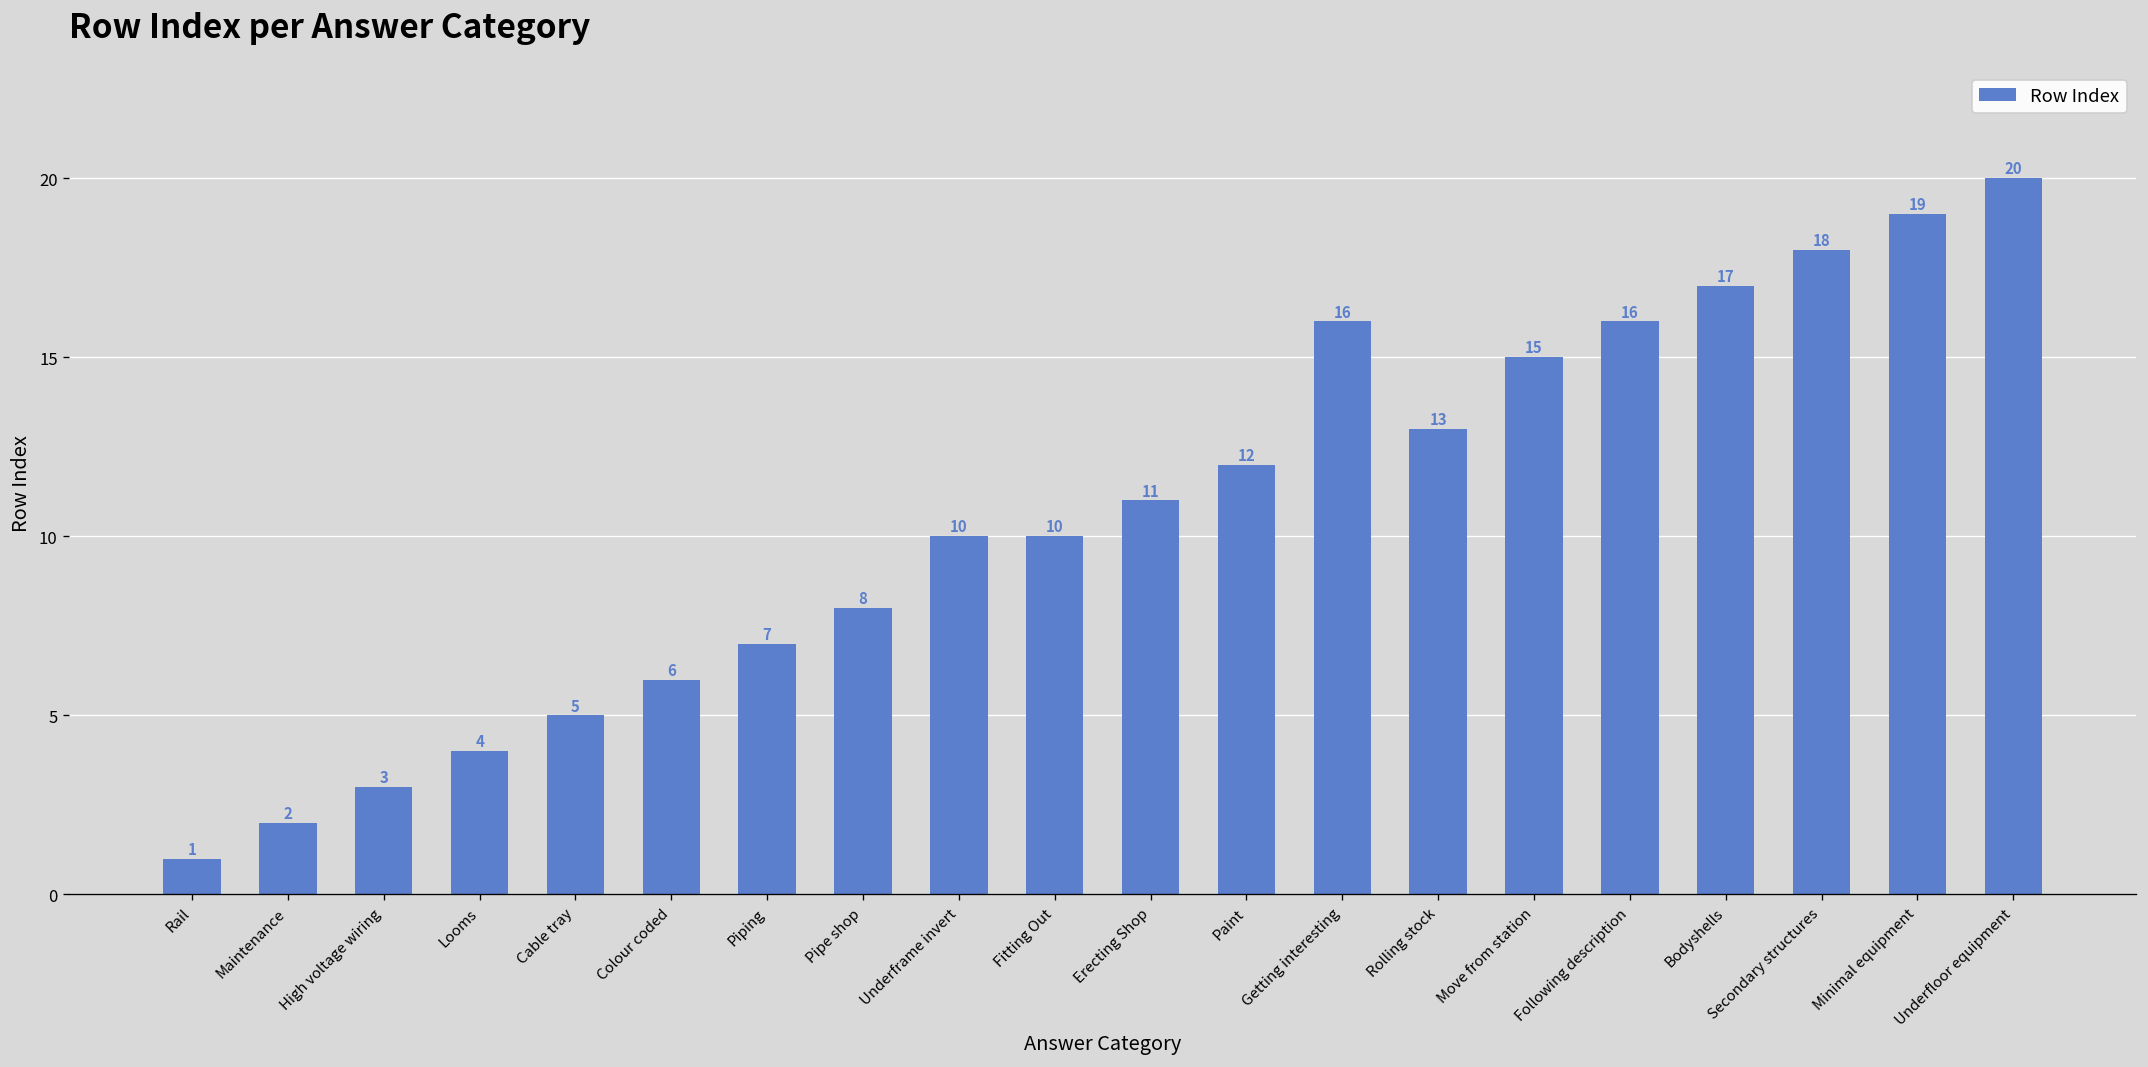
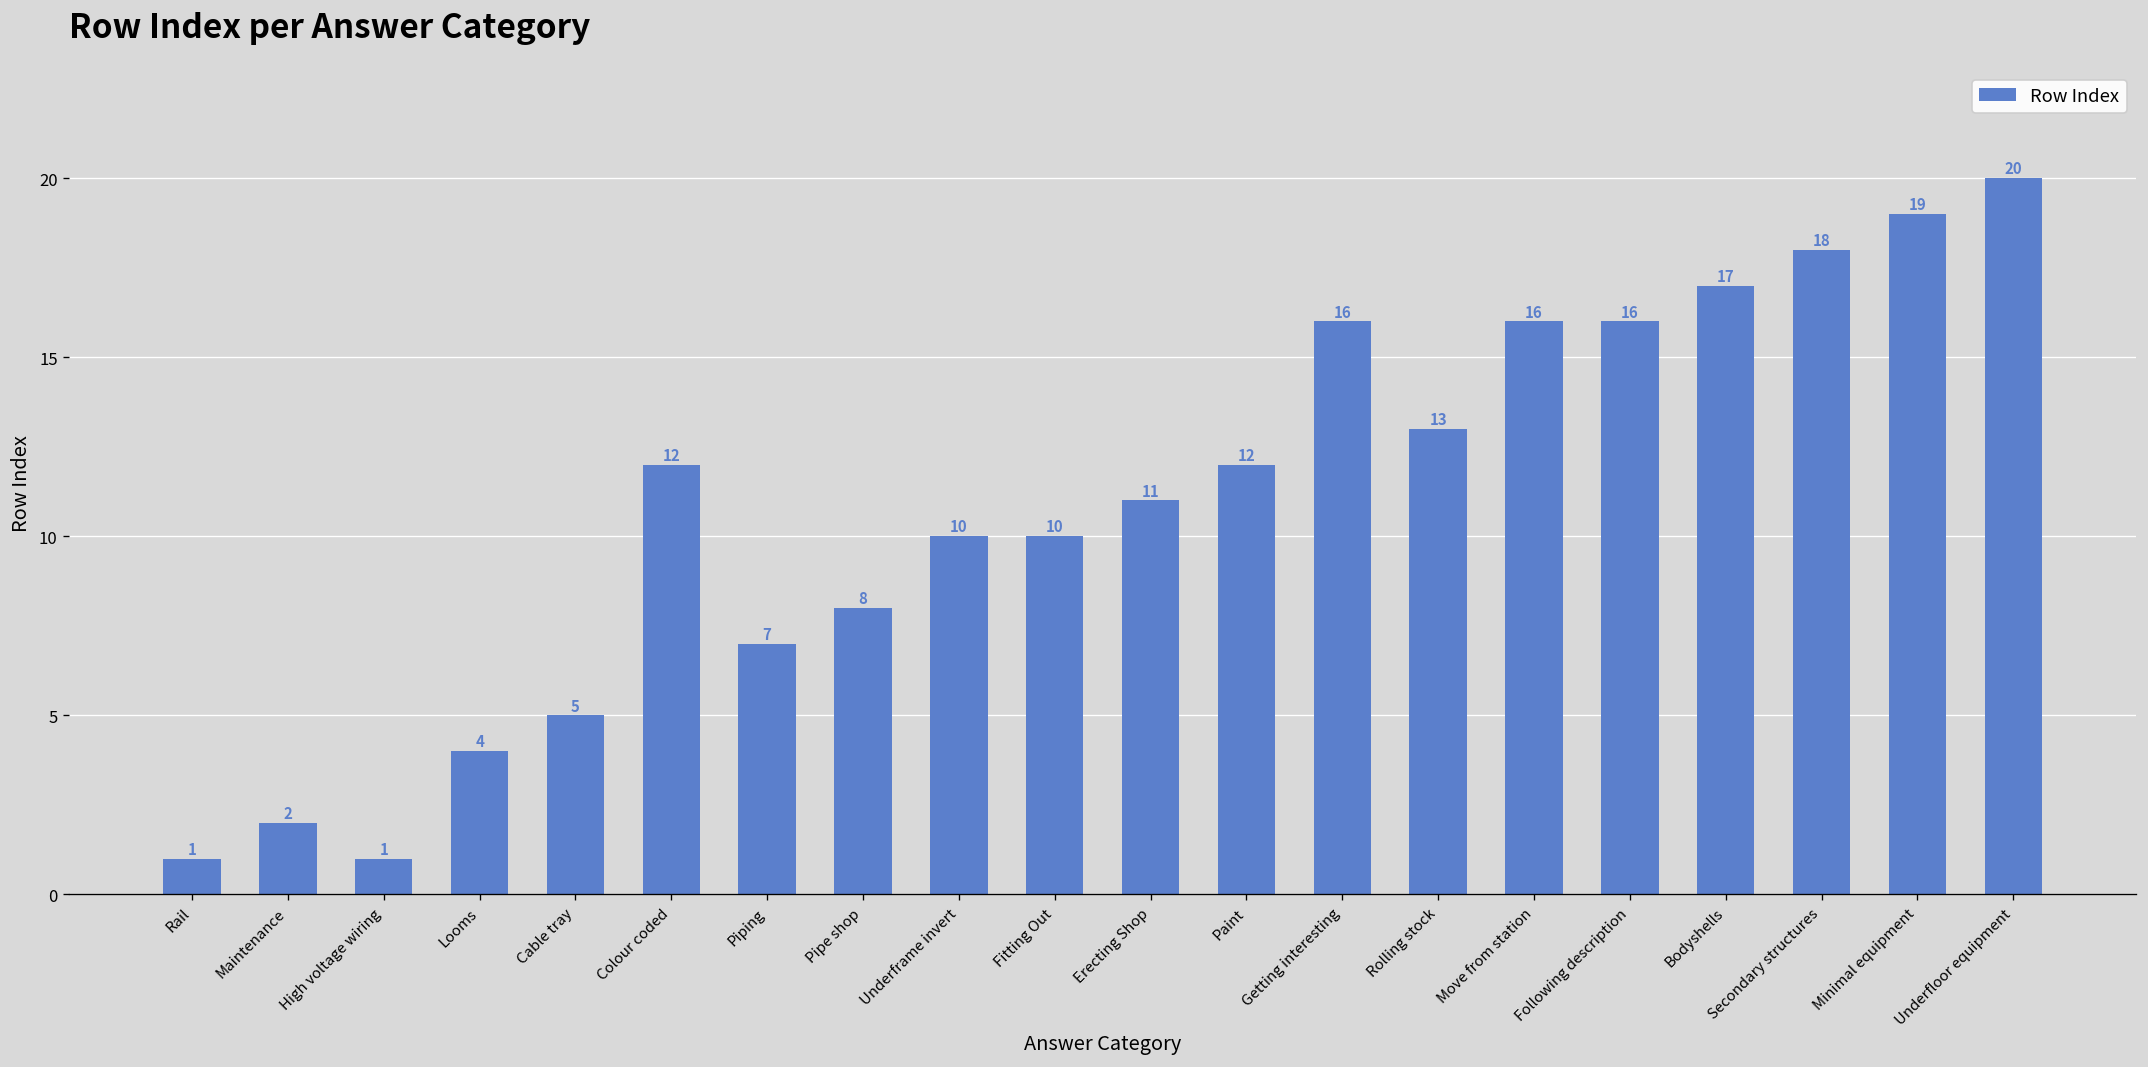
High voltage wiring: 3 -> 1
Colour coded: 6 -> 12
Move from station: 15 -> 16
